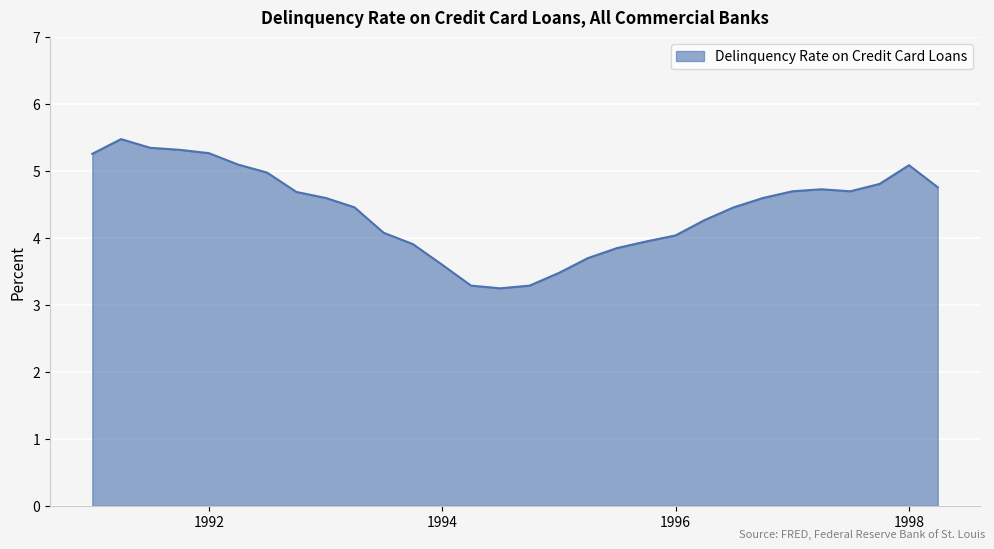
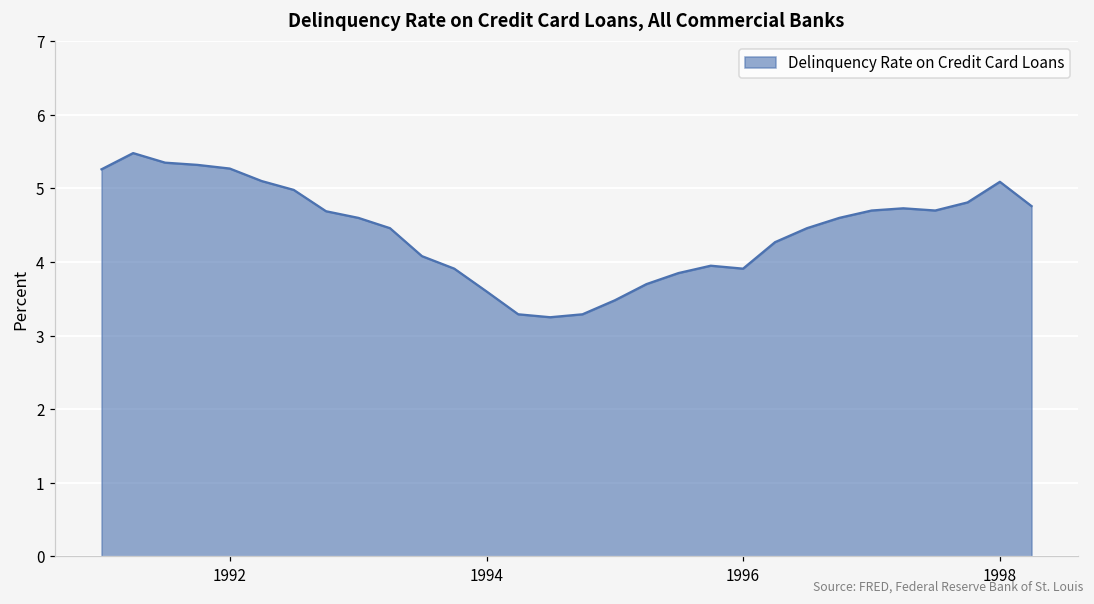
1996: 4.0 -> 3.9
